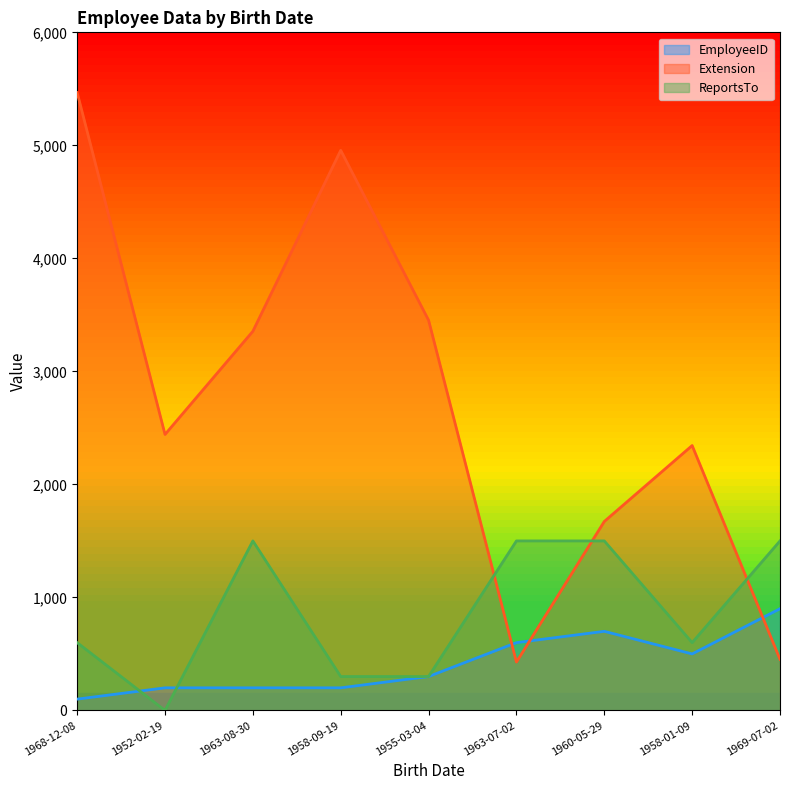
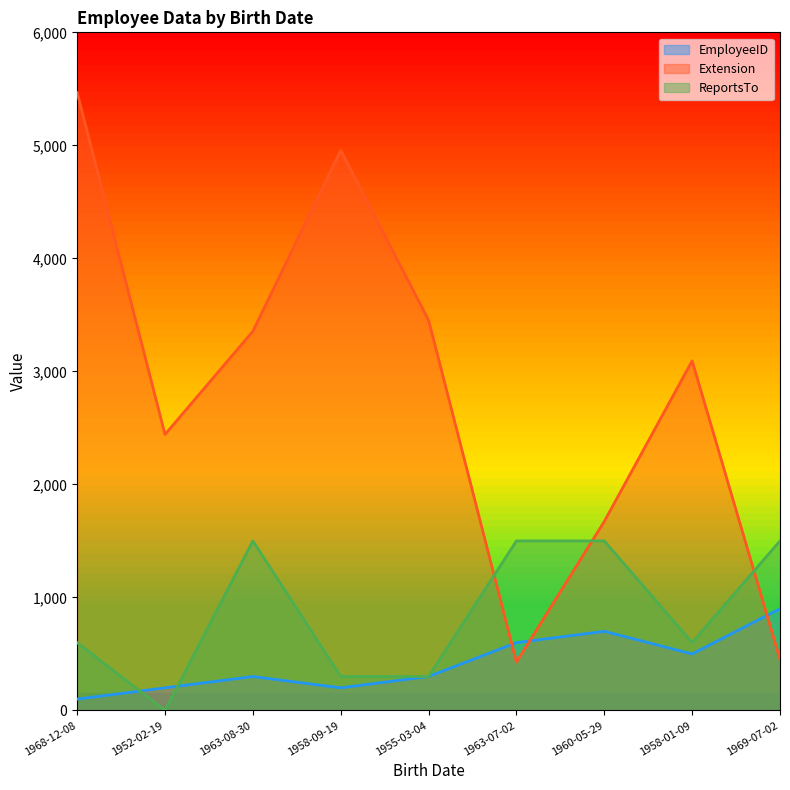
EmployeeID, 1963-08-30: 200 -> 300
Extension, 1958-01-09: 2,340 -> 3,090
